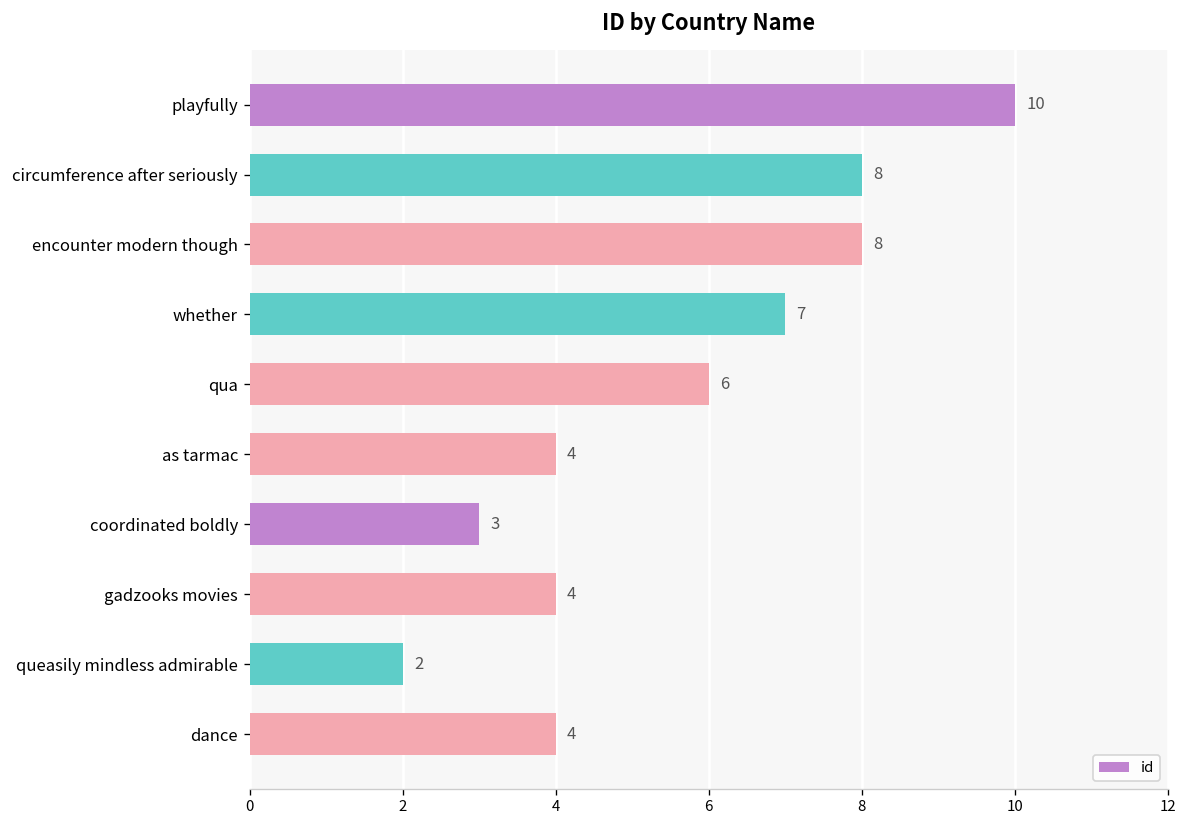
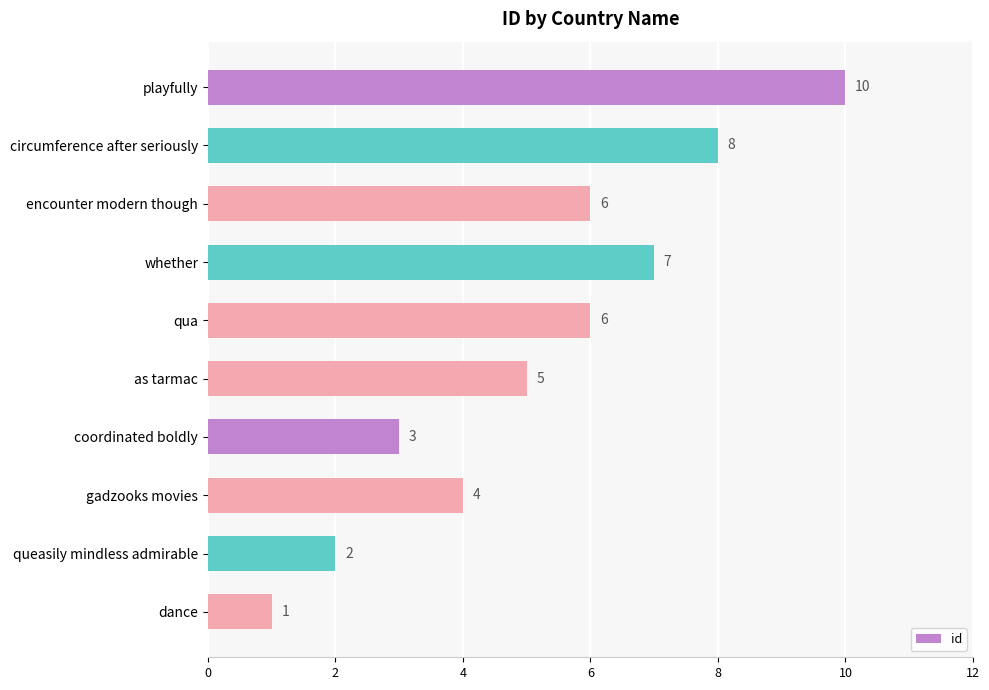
encounter modern though: 8 -> 6
as tarmac: 4 -> 5
dance: 4 -> 1
